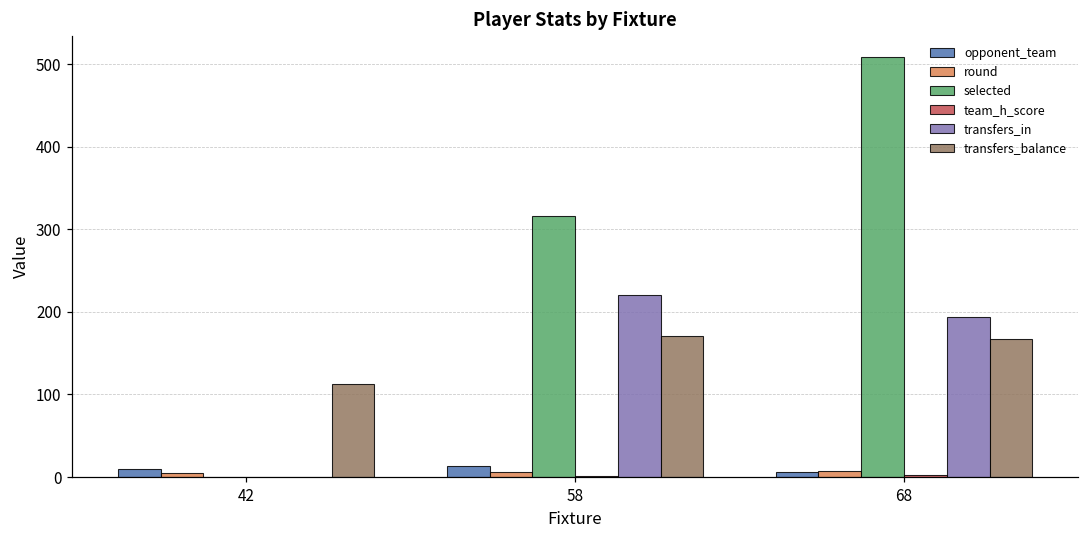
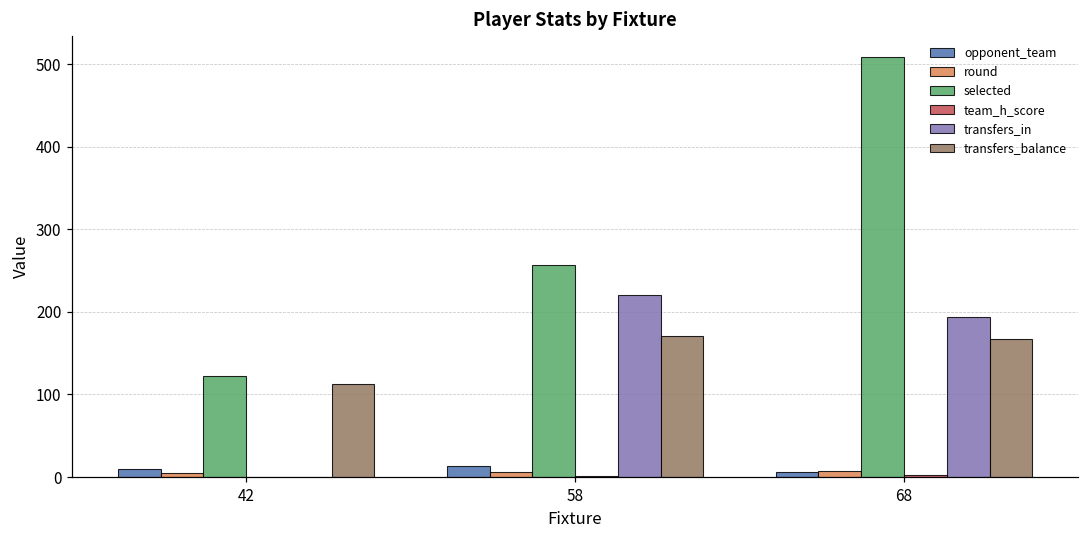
selected, 42: 0 -> 120
selected, 58: 320 -> 260
